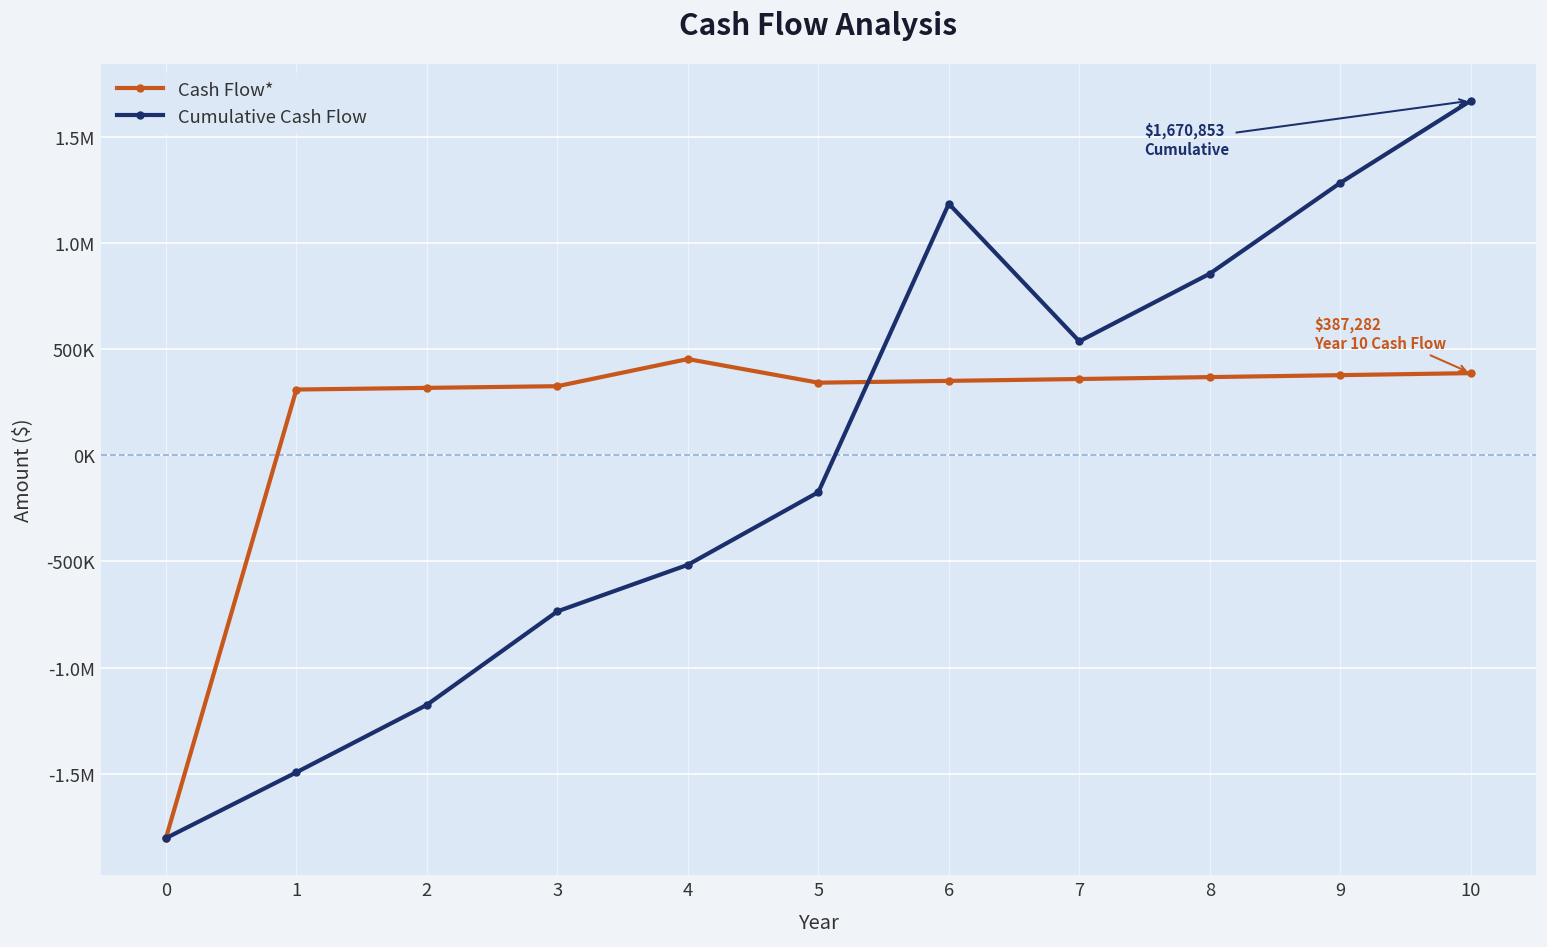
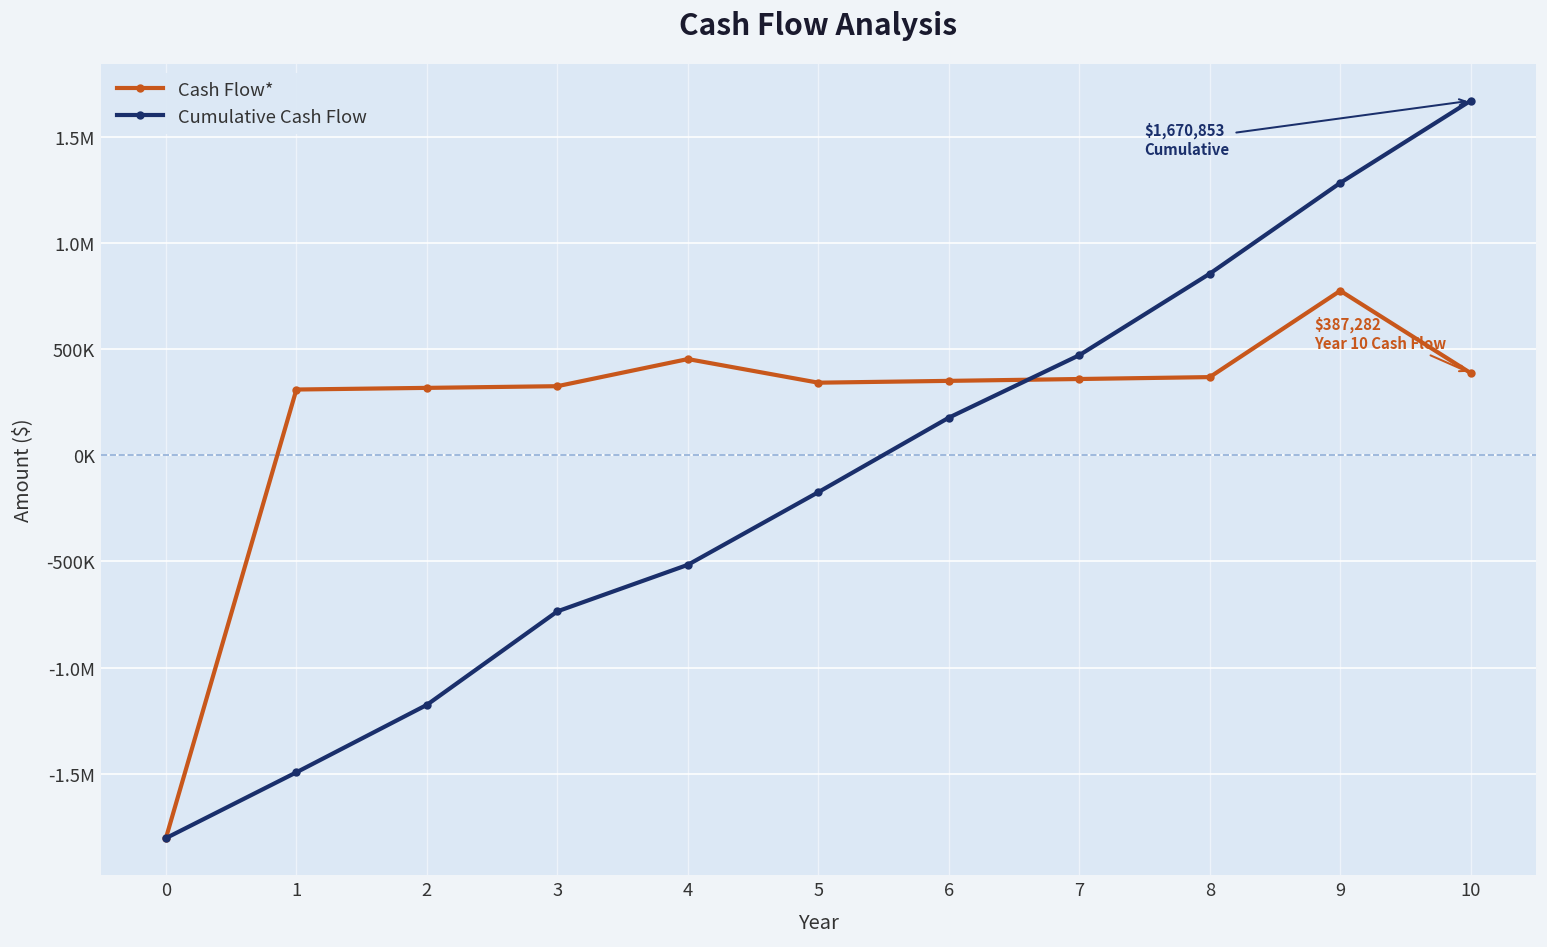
Cumulative Cash Flow, 6: 1190000 -> 180000
Cumulative Cash Flow, 7: 540000 -> 470000
Cash Flow*, 9: 380000 -> 780000
